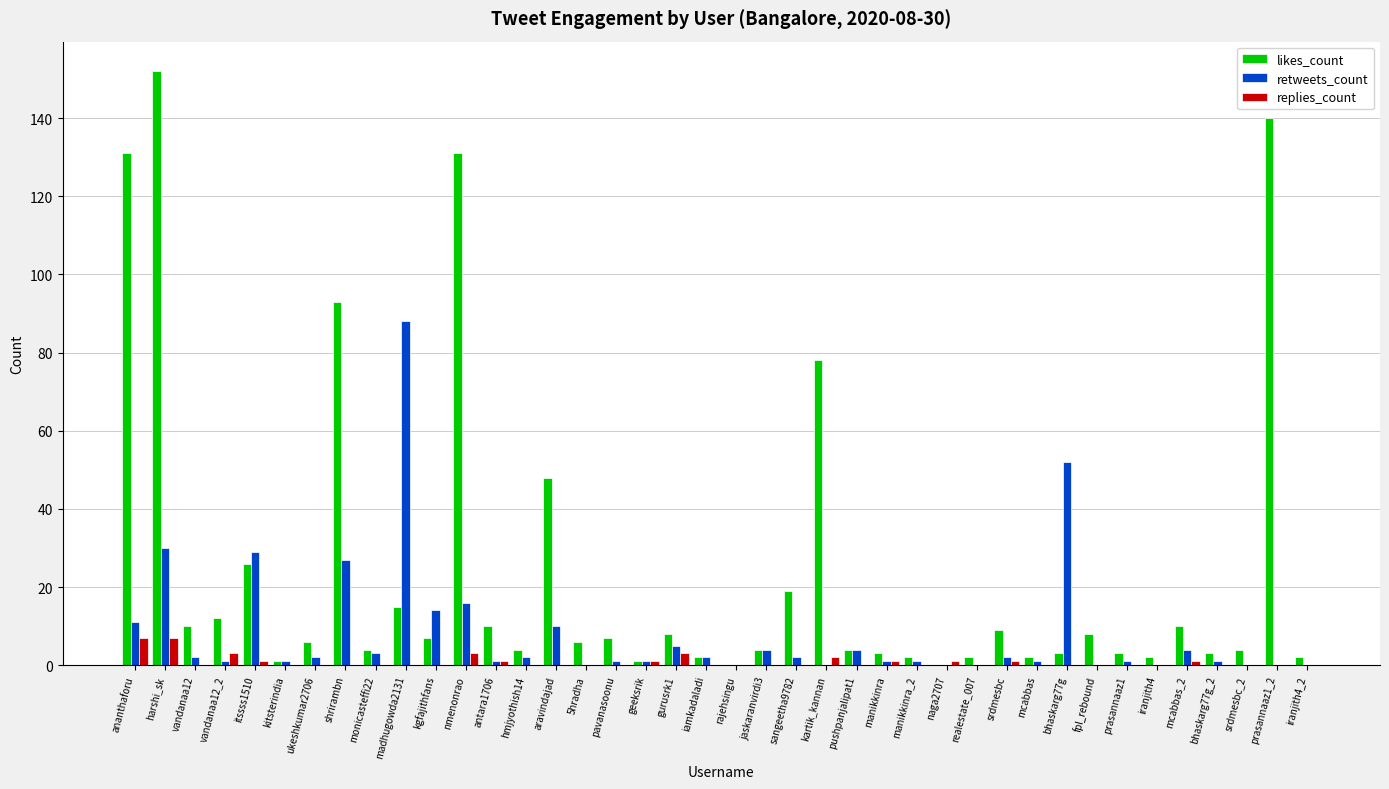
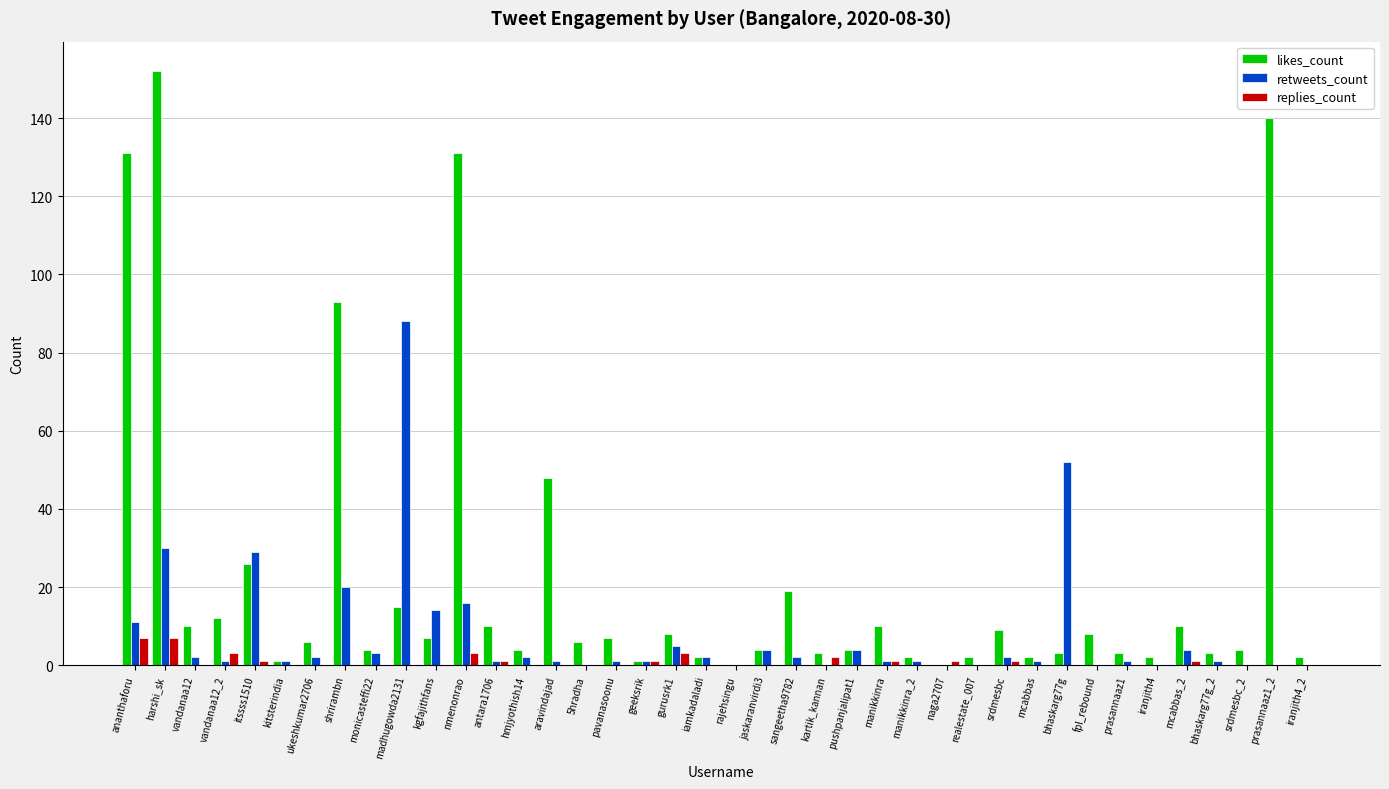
retweets_count, shrirambn: 27 -> 20
retweets_count, aravindajad: 10 -> 1
likes_count, kartik_kannan: 78 -> 3
likes_count, manikkinra: 3 -> 10
